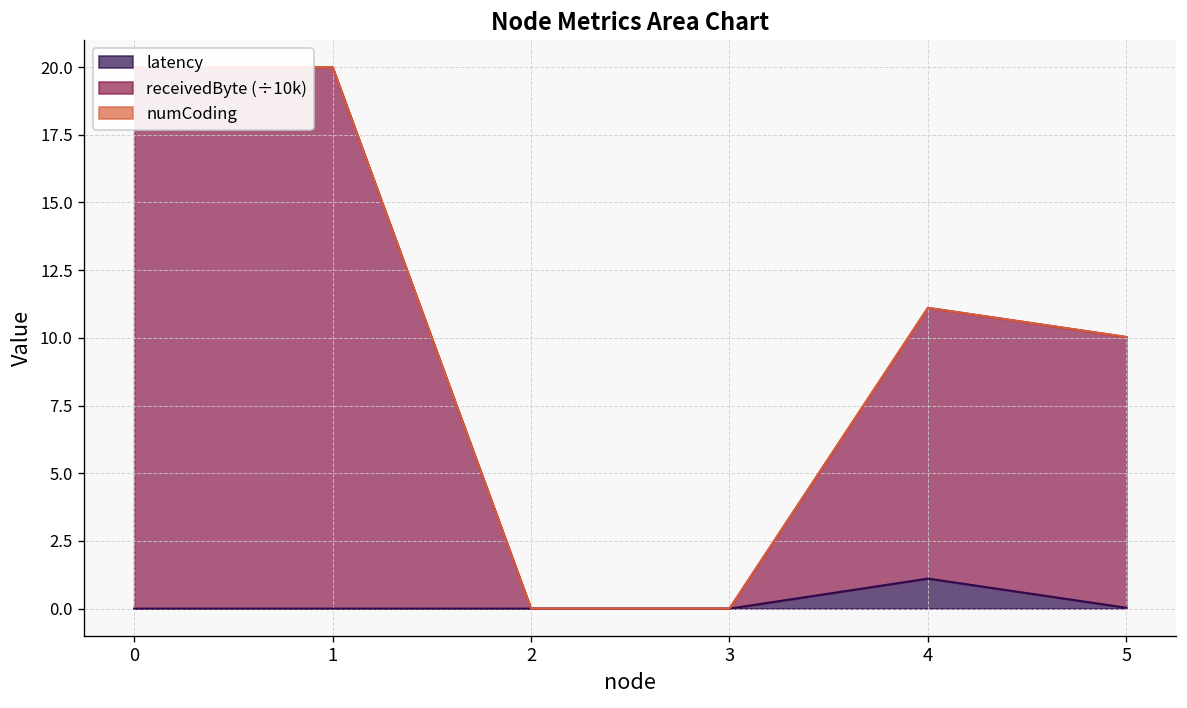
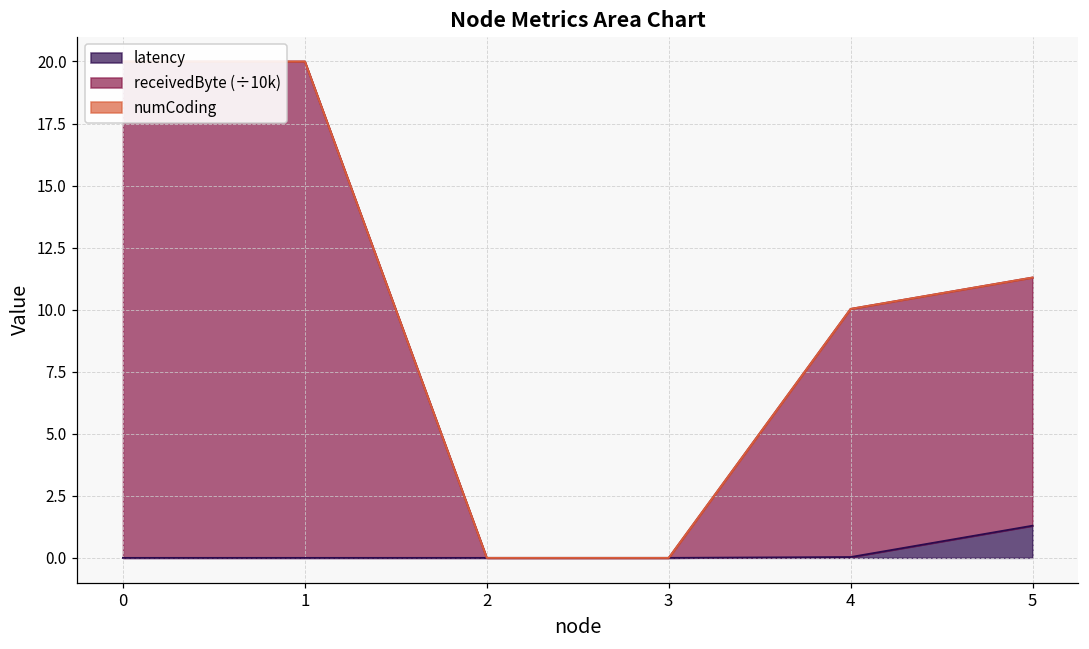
latency, 4: 1.1 -> 0.0
latency, 5: 0.0 -> 1.3
